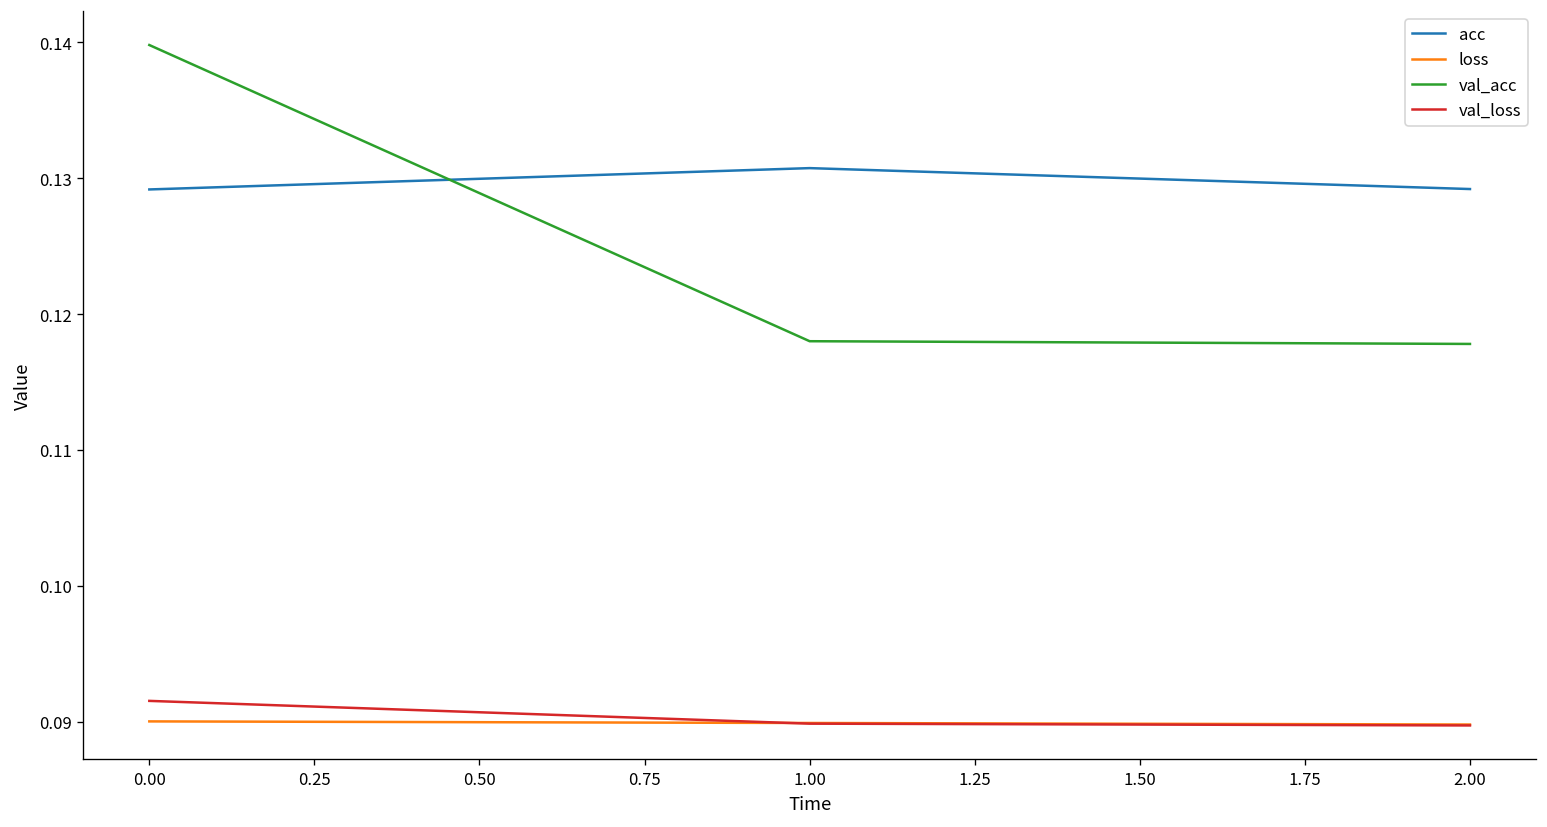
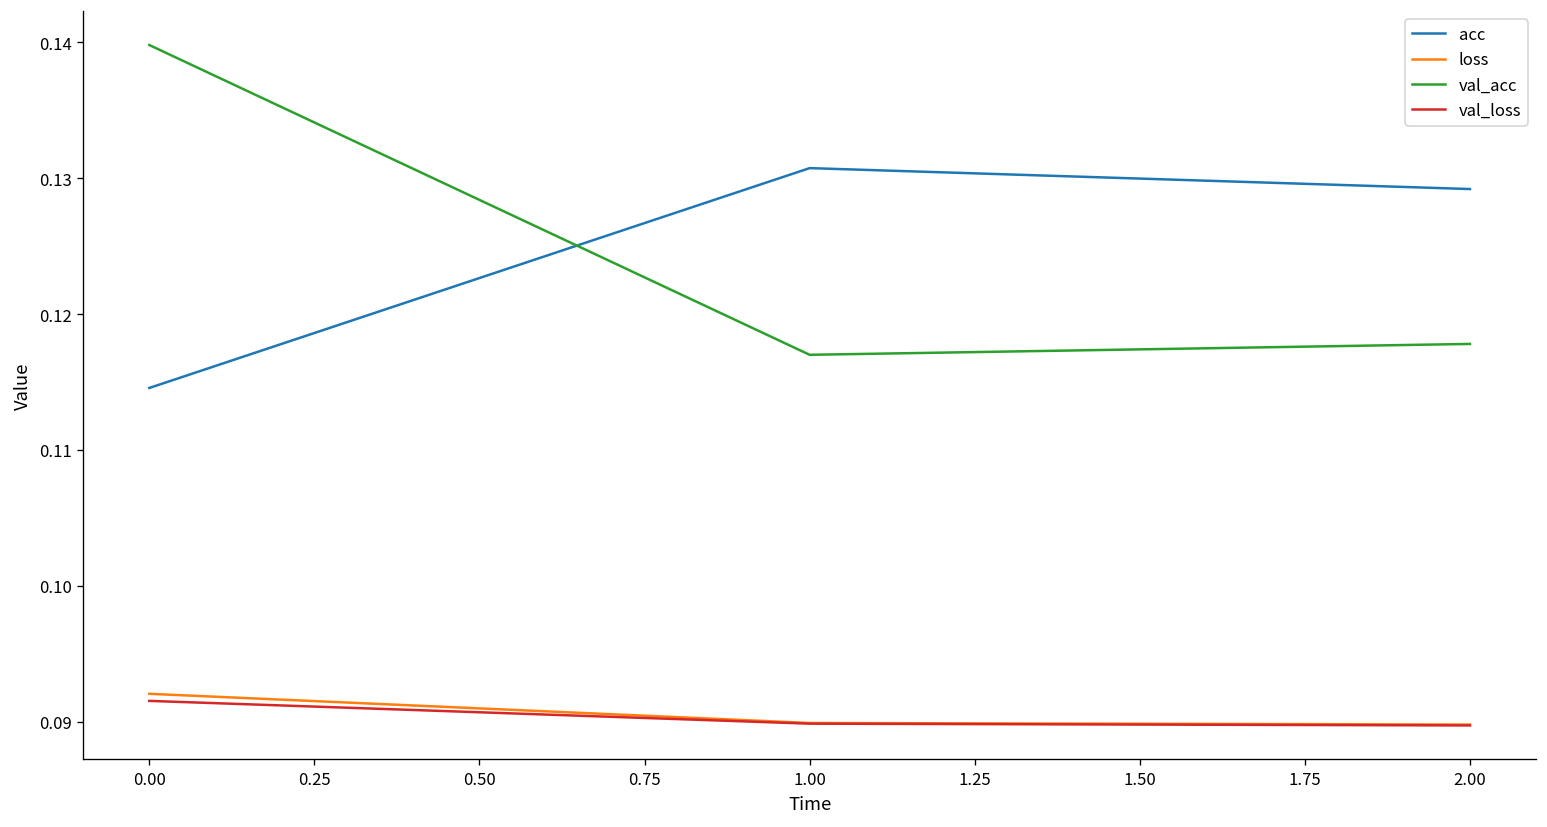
acc, 0.00: 0.1292 -> 0.1146
loss, 0.00: 0.0900 -> 0.0920
val_acc, 1.00: 0.118 -> 0.117
